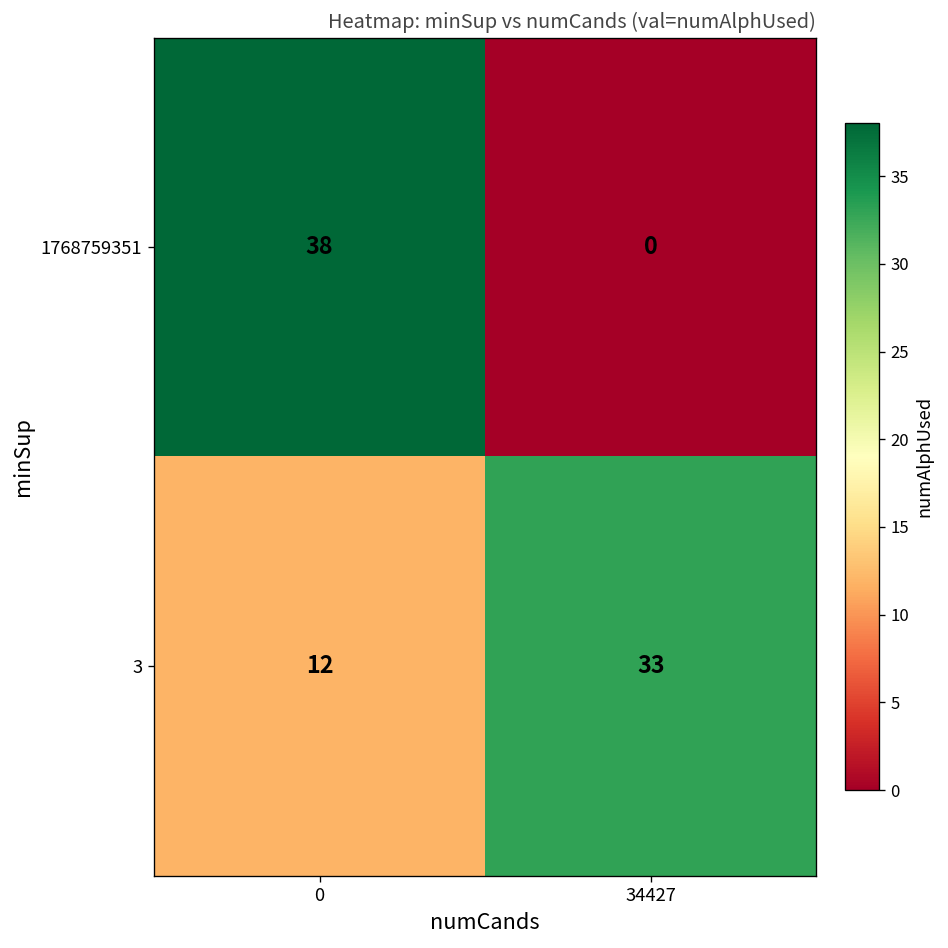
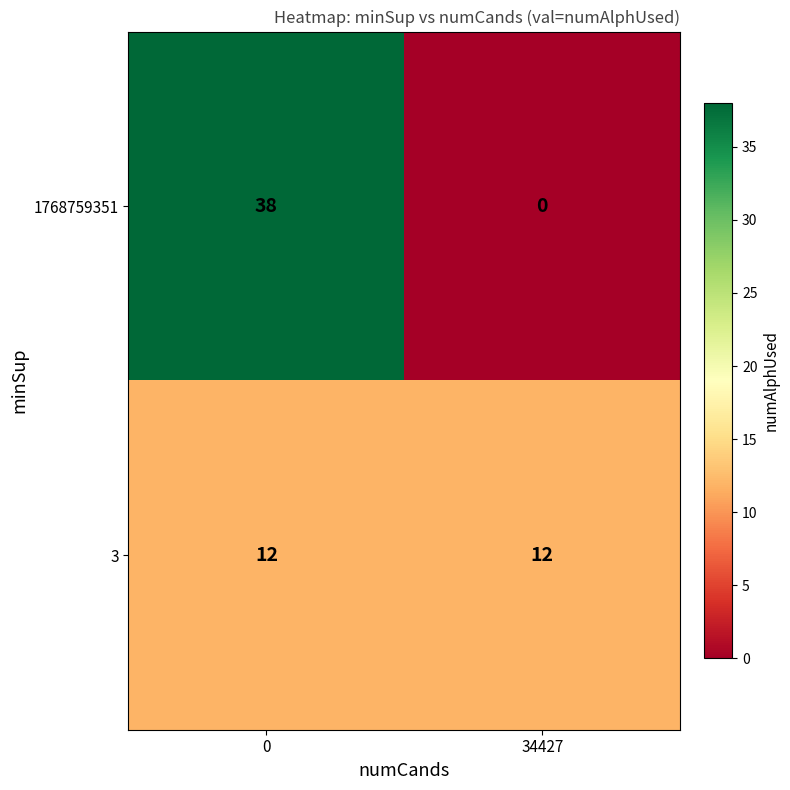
3, 34427: 33 -> 12
